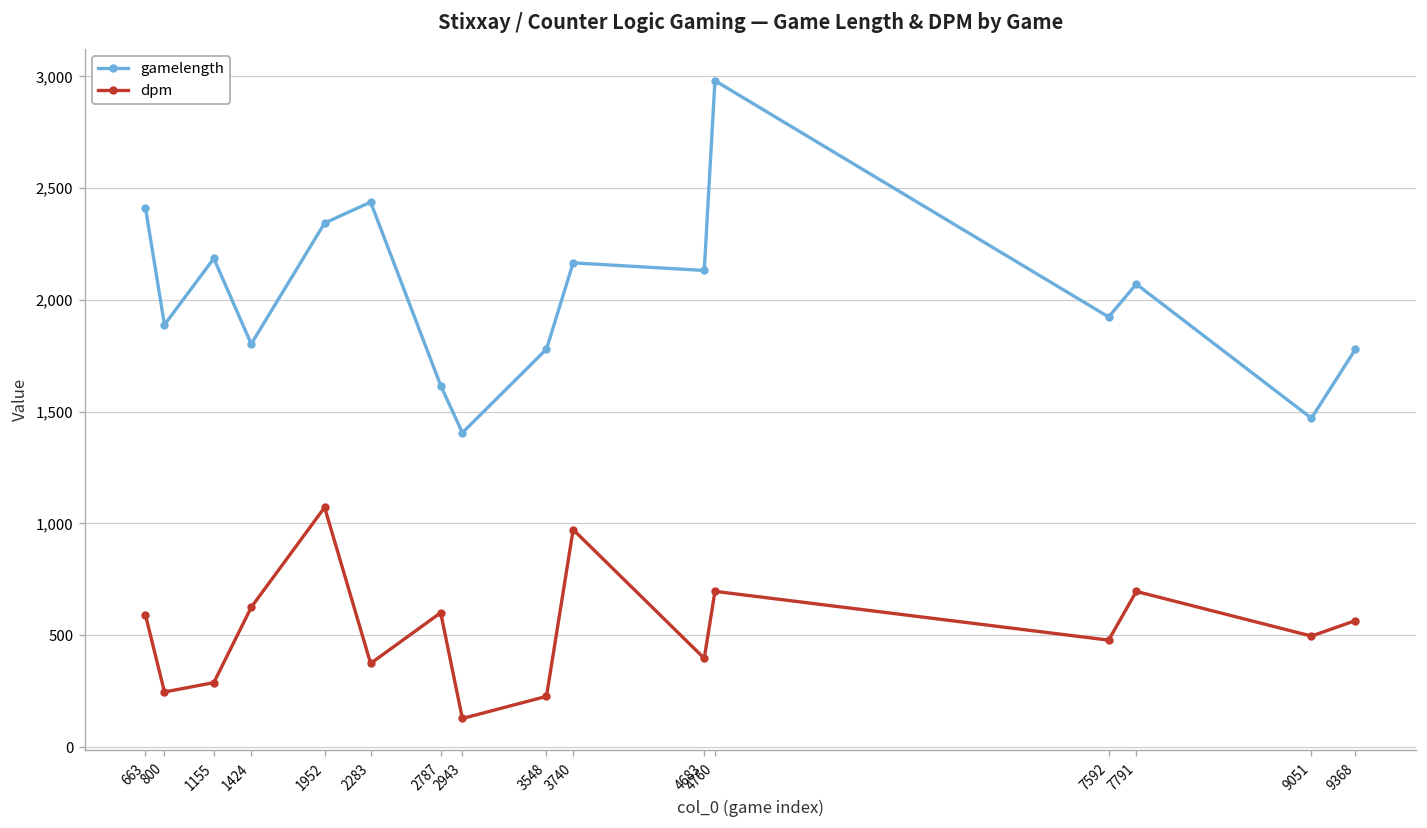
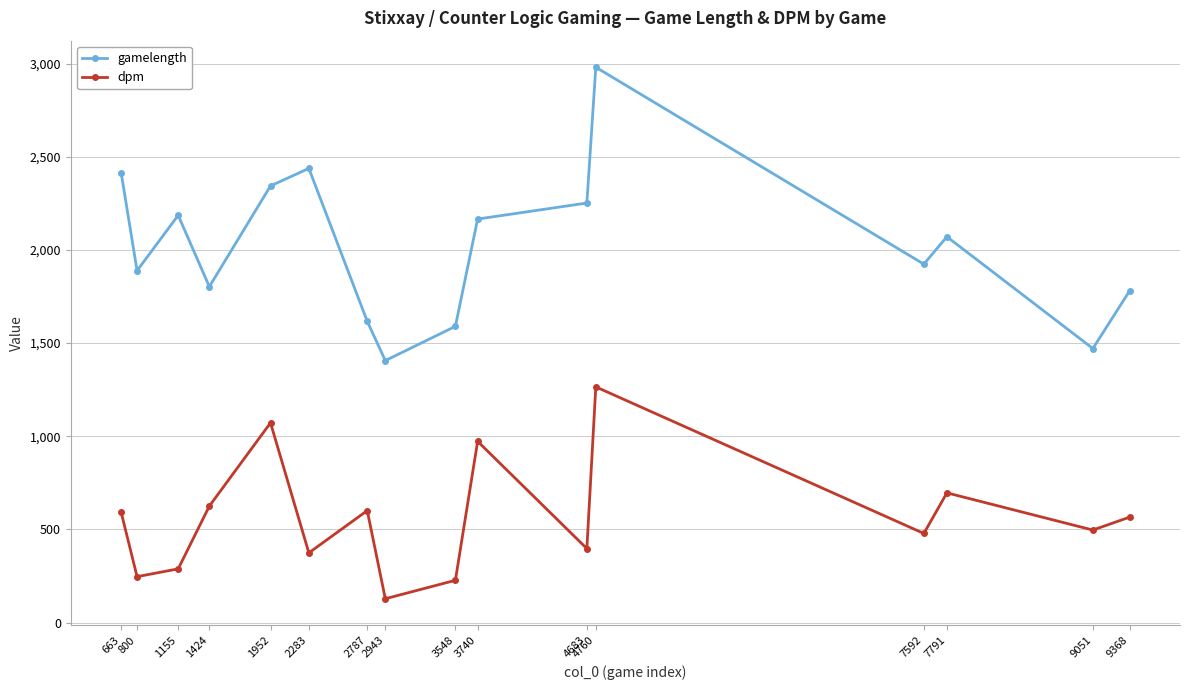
gamelength, 3548: 1,780 -> 1,590
gamelength, 4683: 2,130 -> 2,250
dpm, 4760: 700 -> 1,270
